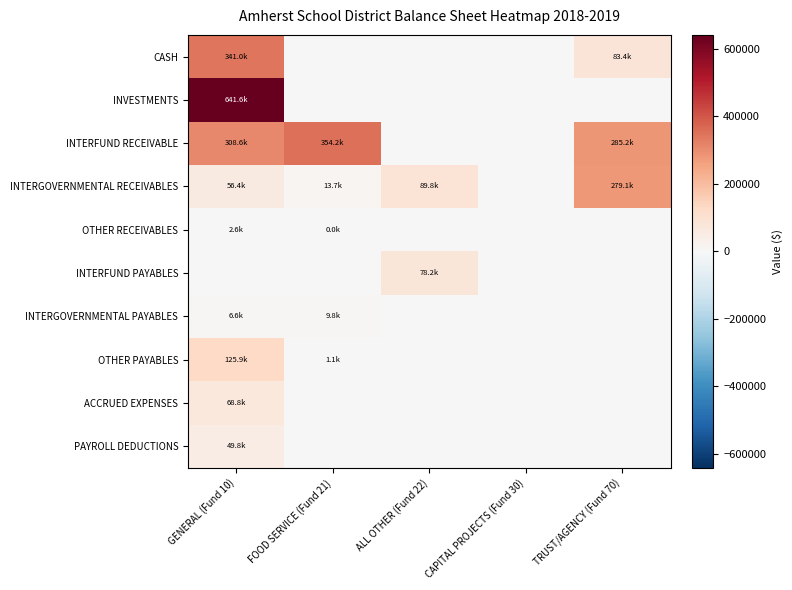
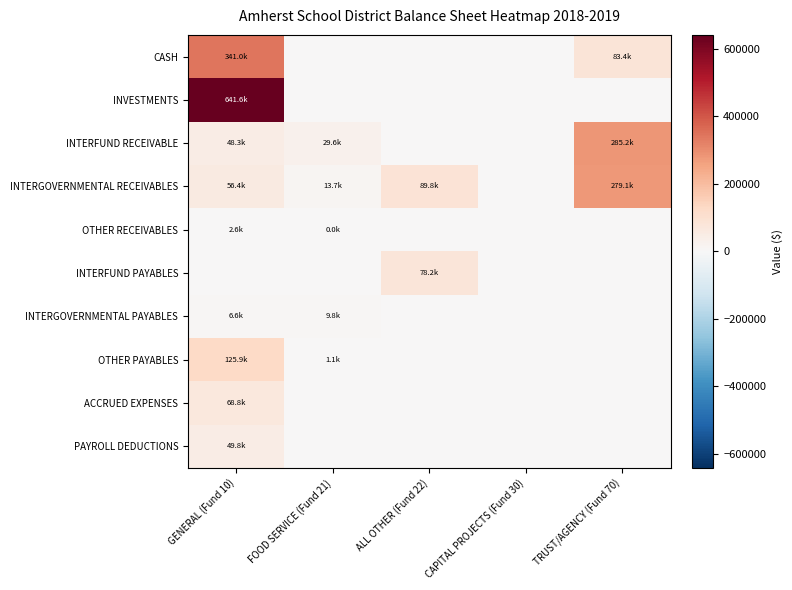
INTERFUND RECEIVABLE, GENERAL (Fund 10): 308.6k -> 48.3k
INTERFUND RECEIVABLE, FOOD SERVICE (Fund 21): 354.2k -> 29.6k
